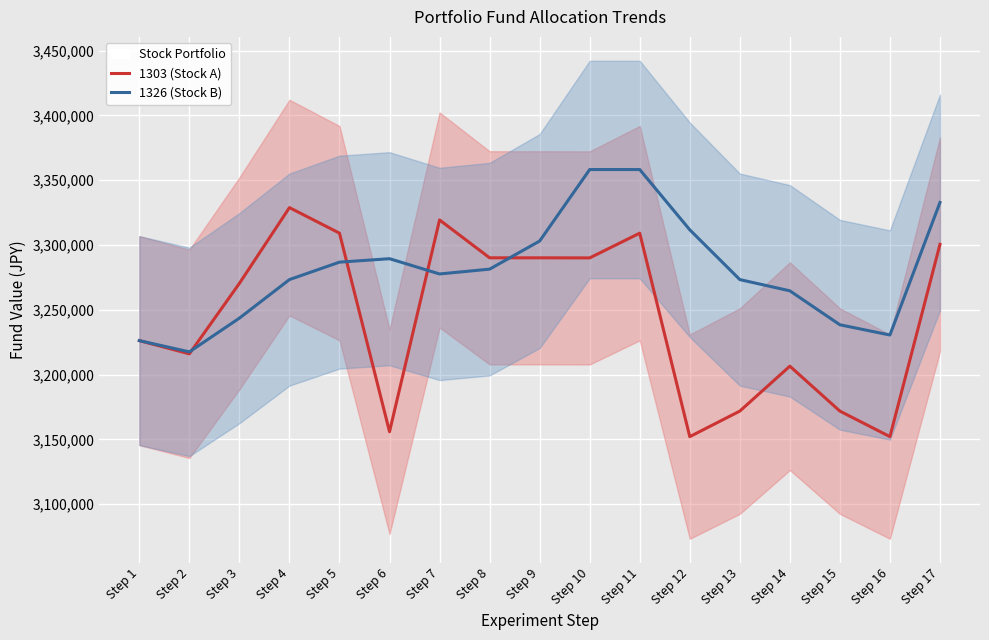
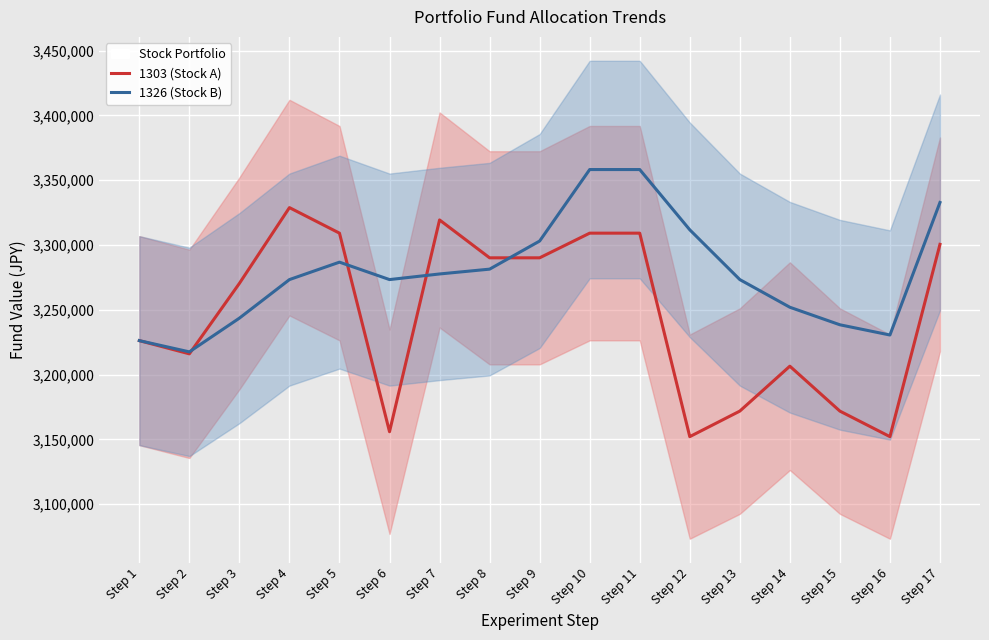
1326 (Stock B), Step 6: 3,289,000 -> 3,273,000
1303 (Stock A), Step 10: 3,290,000 -> 3,309,000
1326 (Stock B), Step 14: 3,265,000 -> 3,252,000
